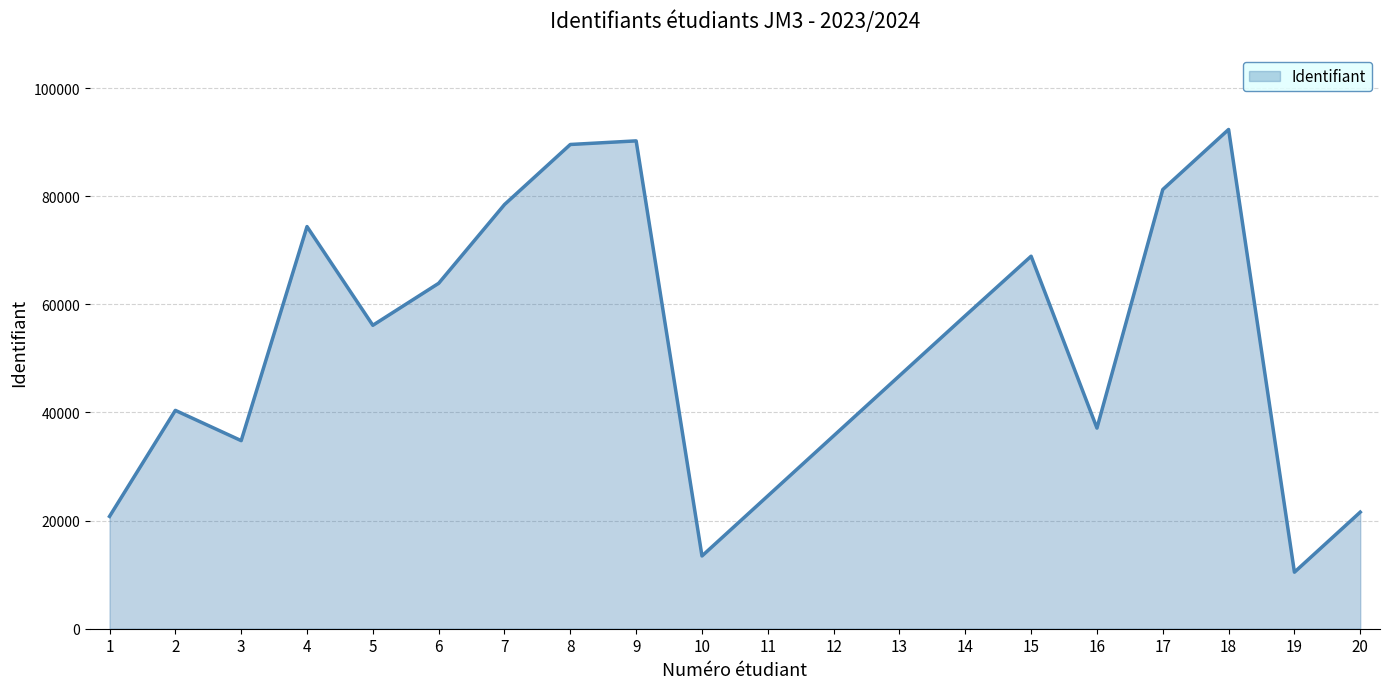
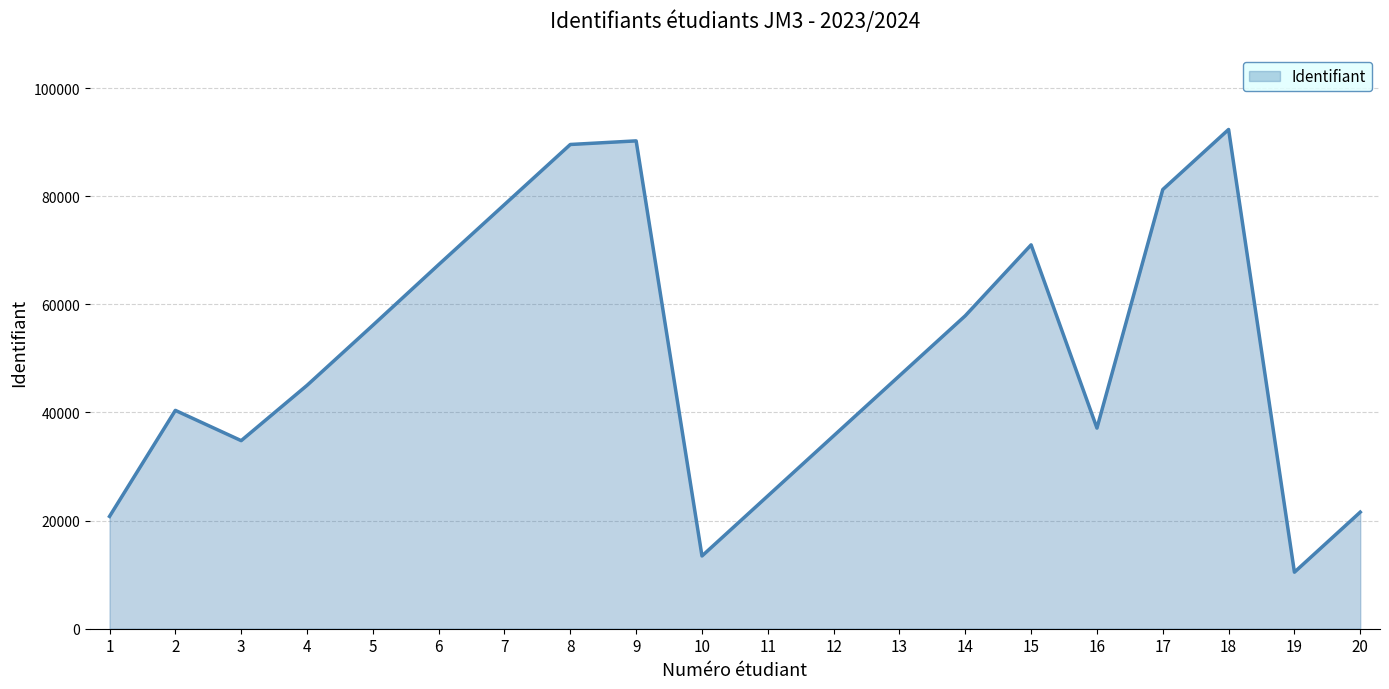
4: 74000 -> 45000
6: 64000 -> 67000
15: 69000 -> 71000
